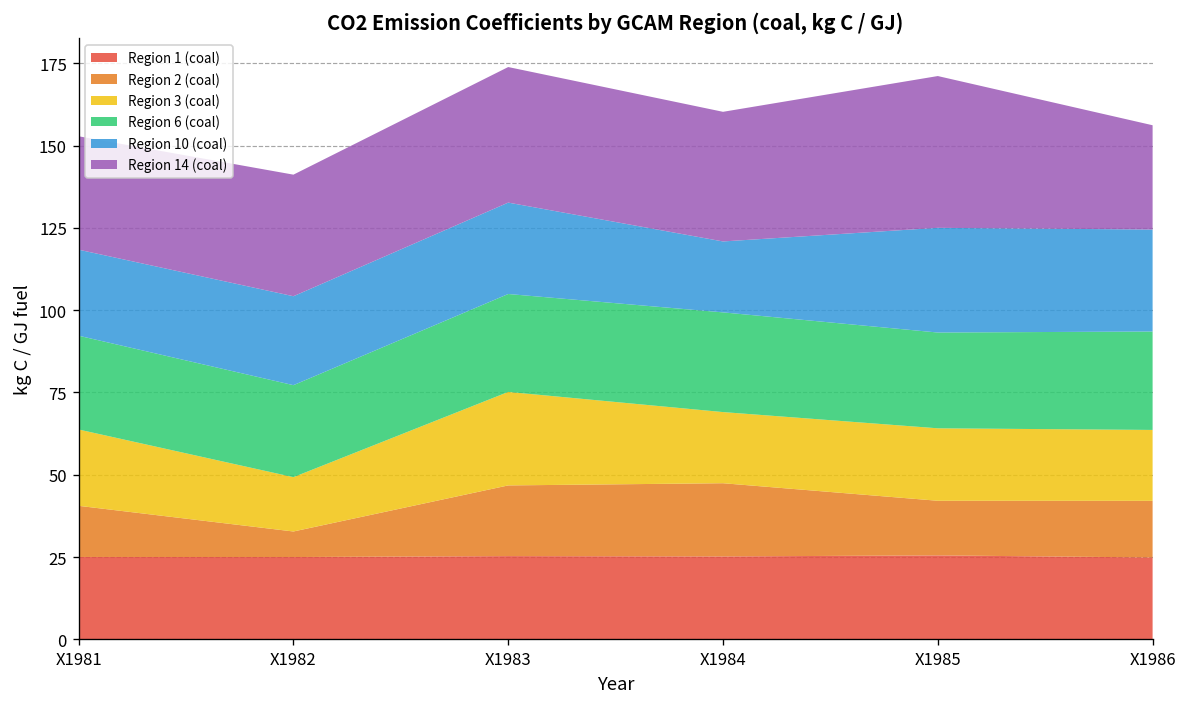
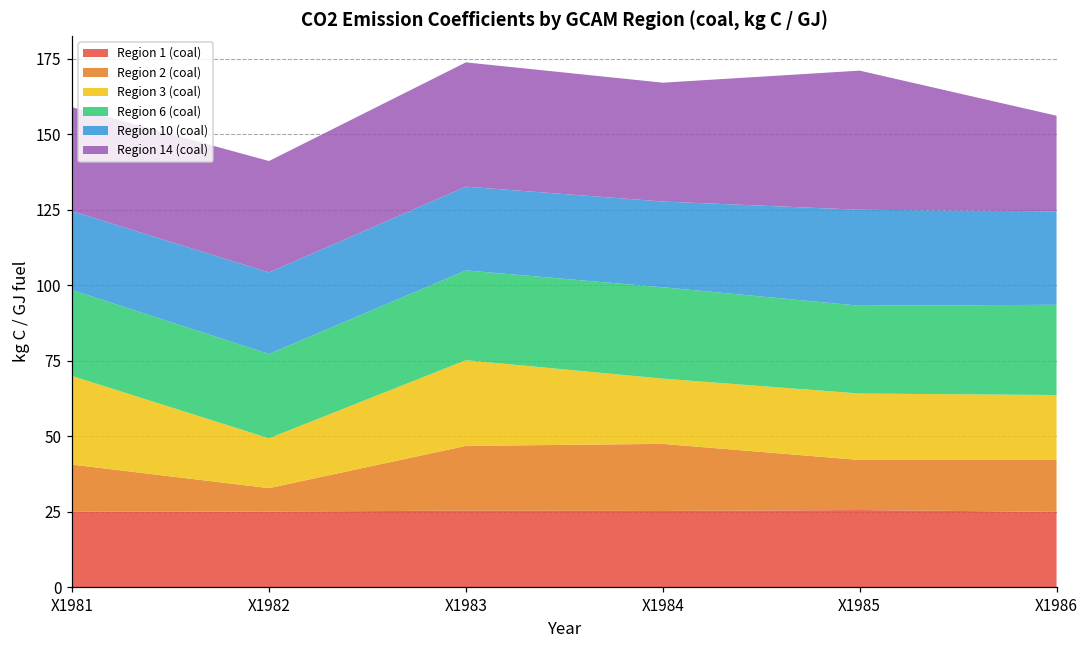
Region 3 (coal), X1981: 23 -> 29
Region 10 (coal), X1984: 22 -> 28
